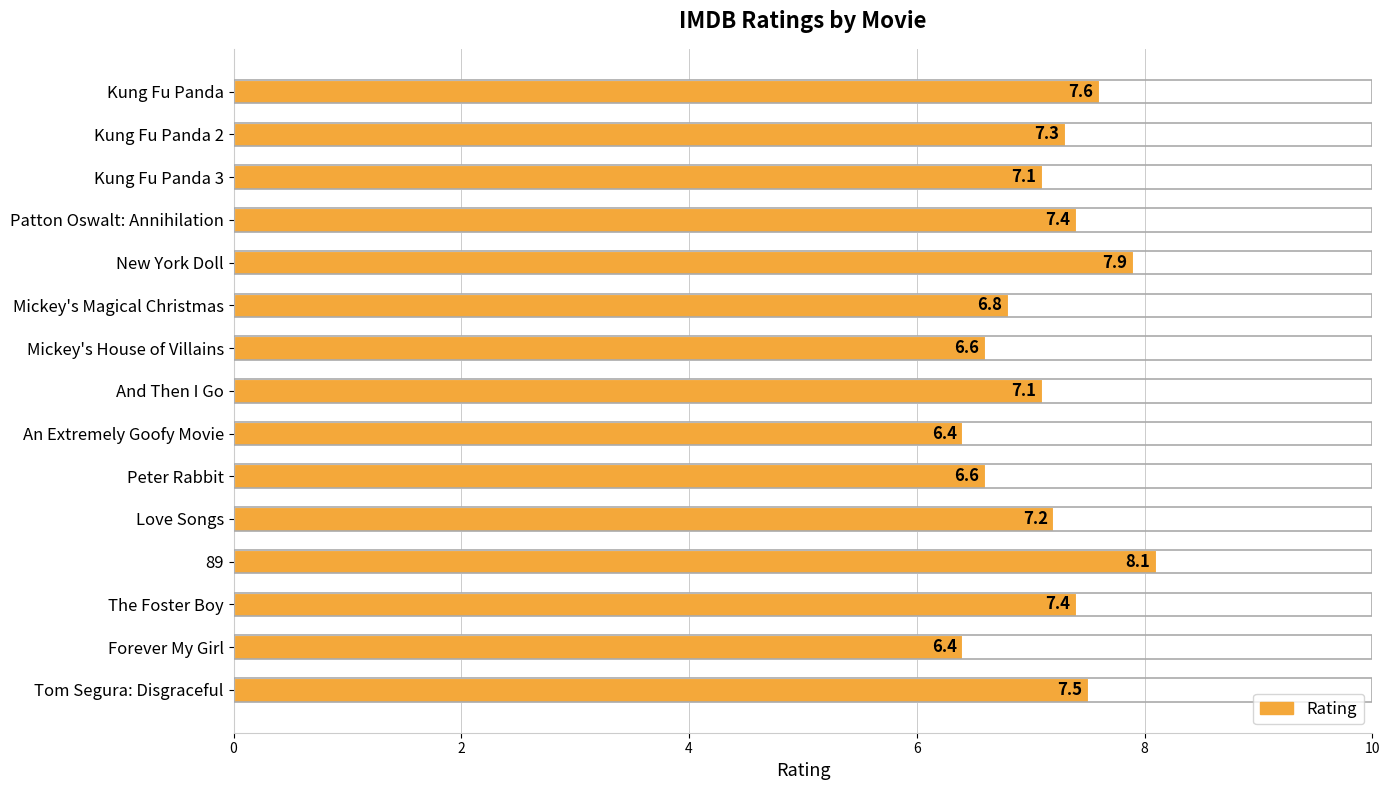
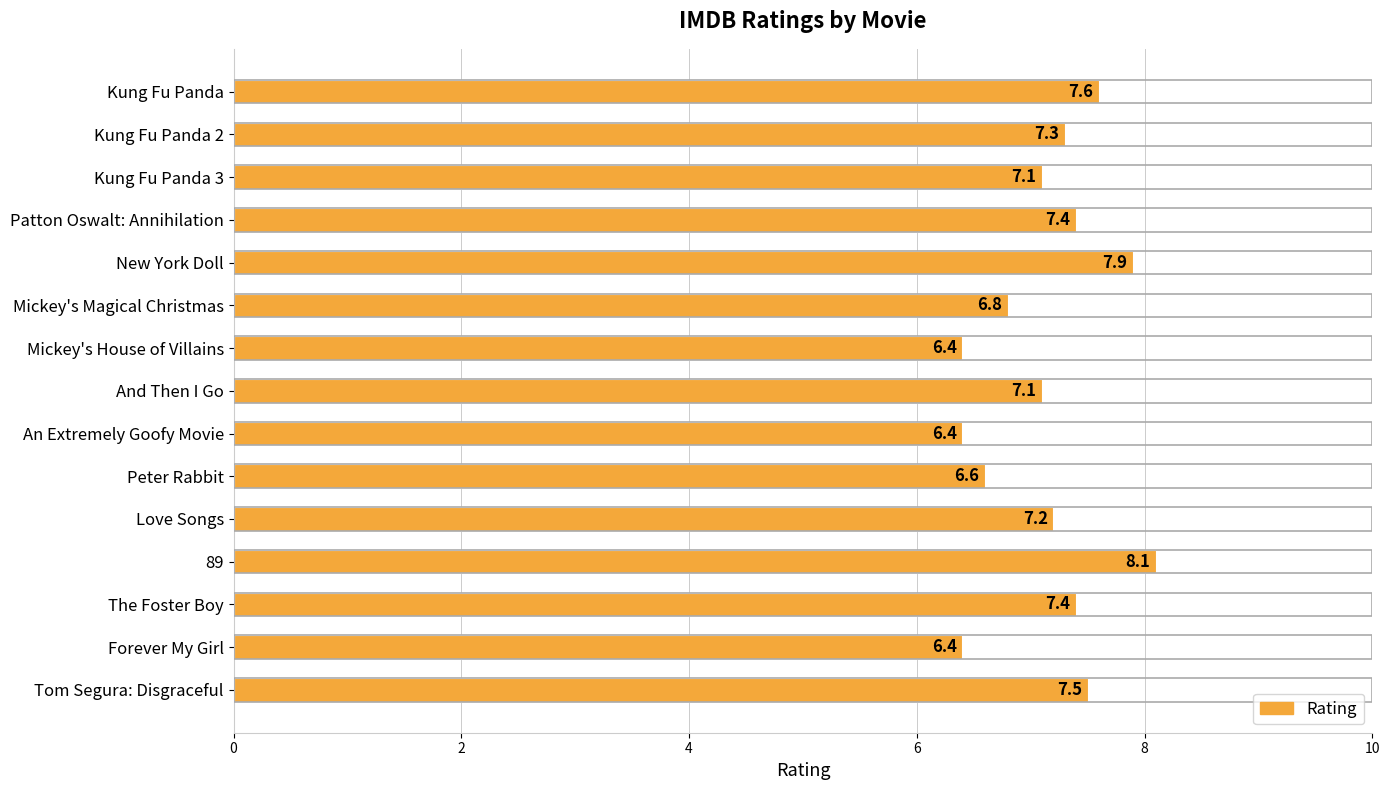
Mickey's House of Villains: 6.6 -> 6.4
